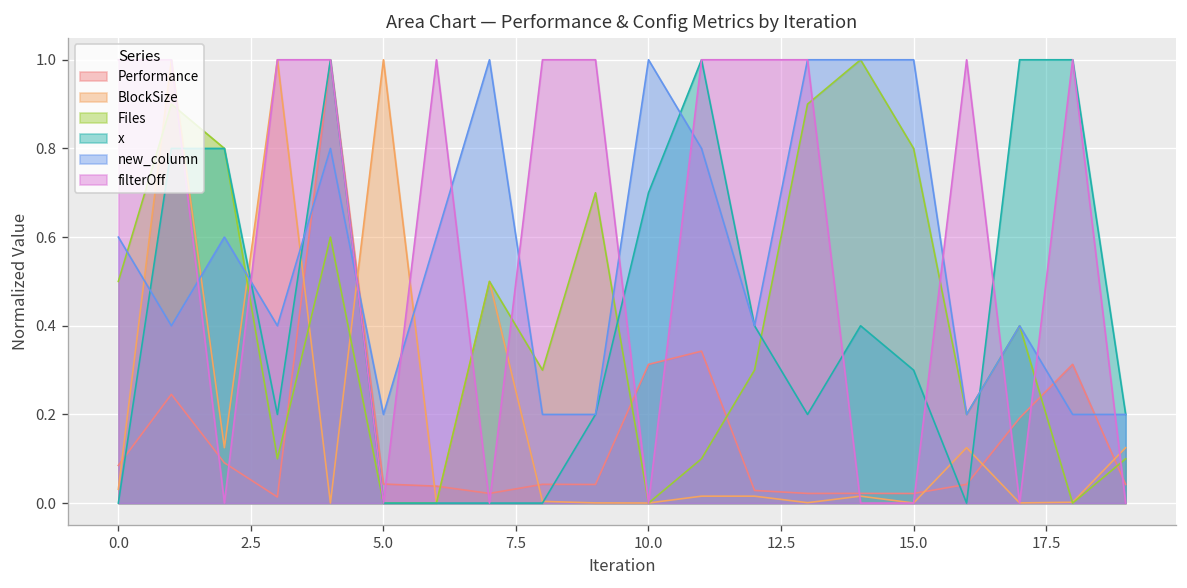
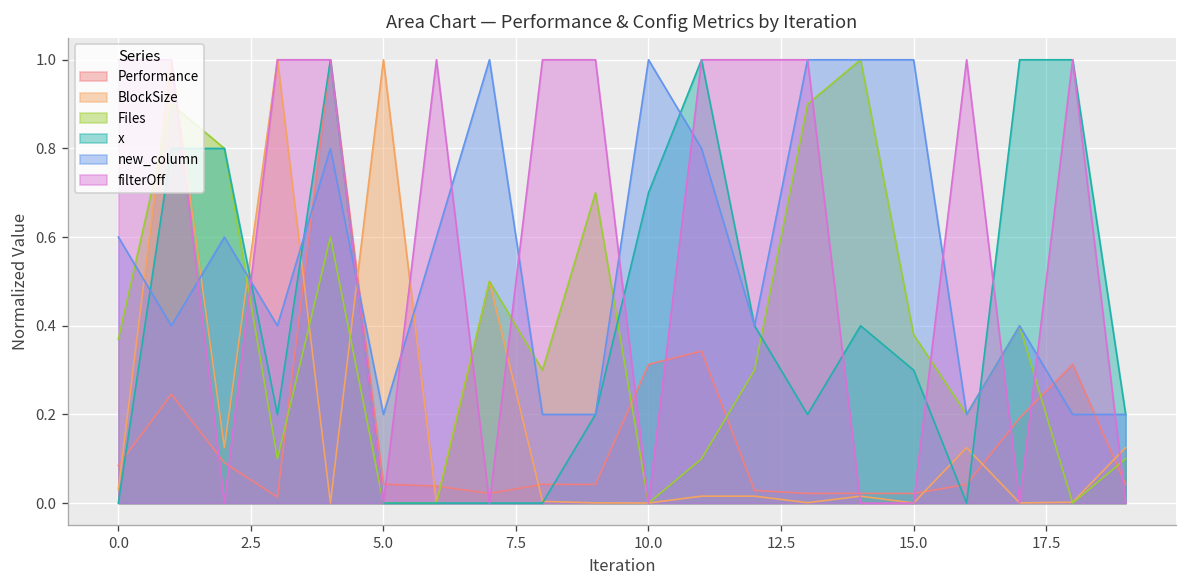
Files, 0.0: 0.50 -> 0.37
Files, 15.0: 0.80 -> 0.38
